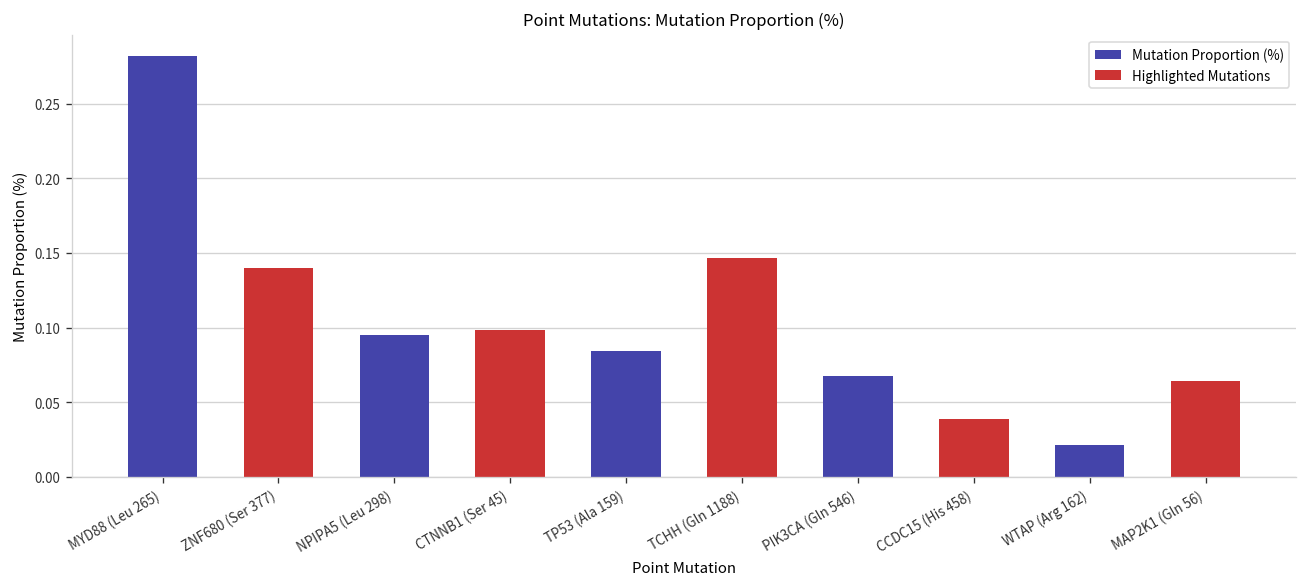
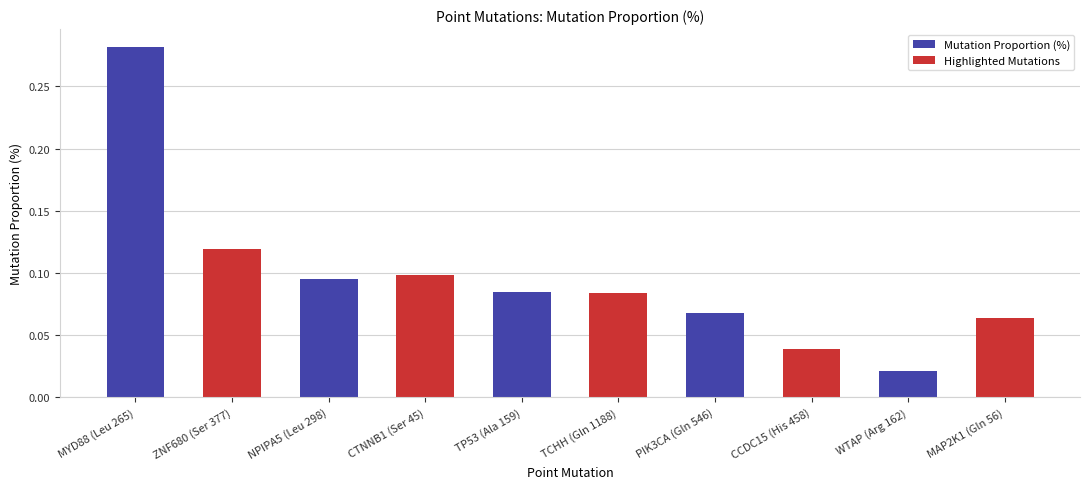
ZNF680 (Ser 377): 0.140 -> 0.119
TCHH (Gln 1188): 0.147 -> 0.084
